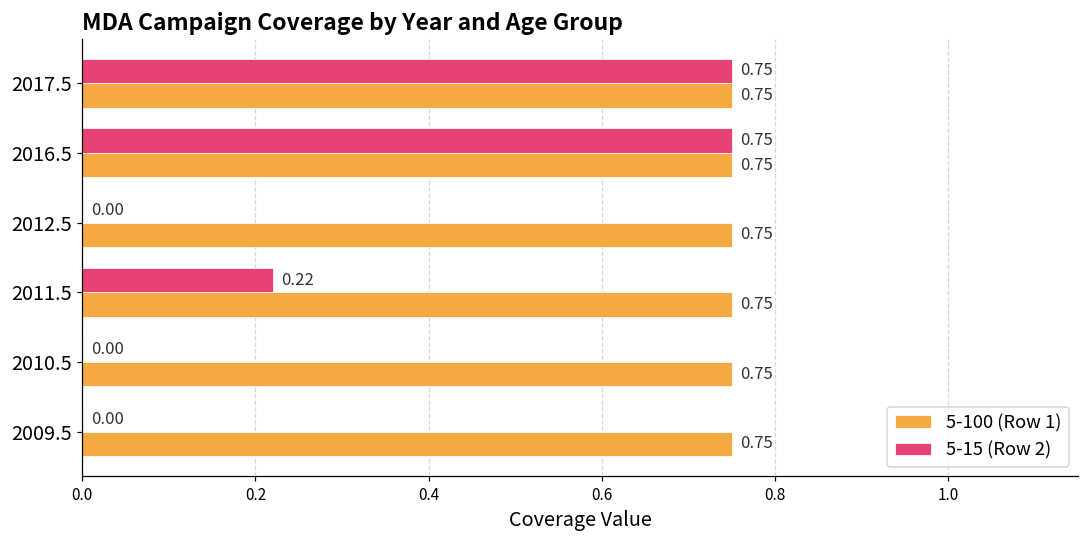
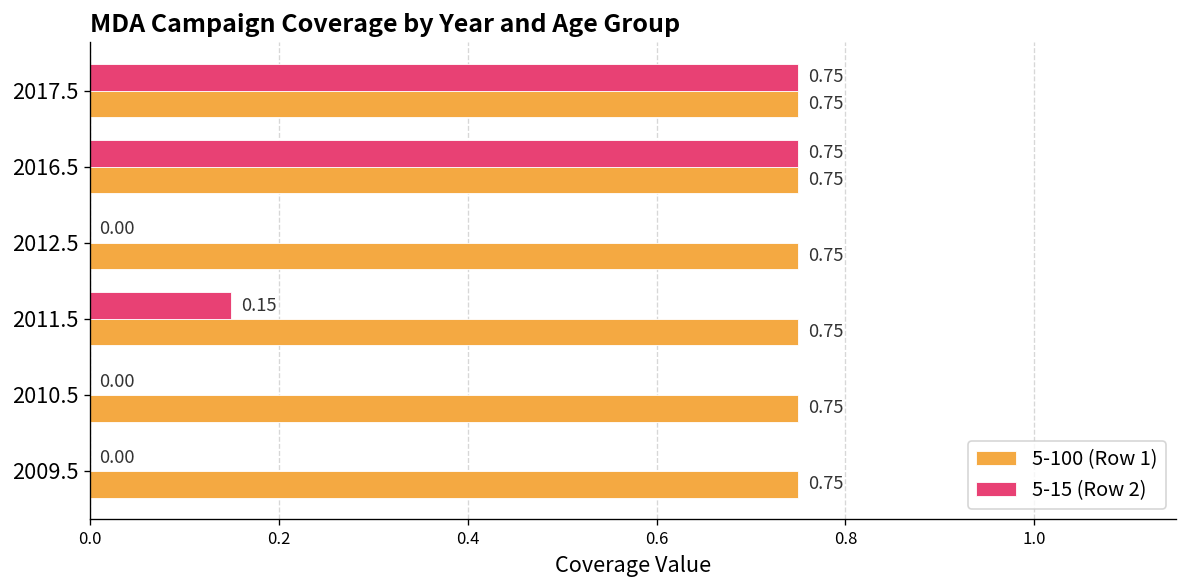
5-15 (Row 2), 2011.5: 0.22 -> 0.15
